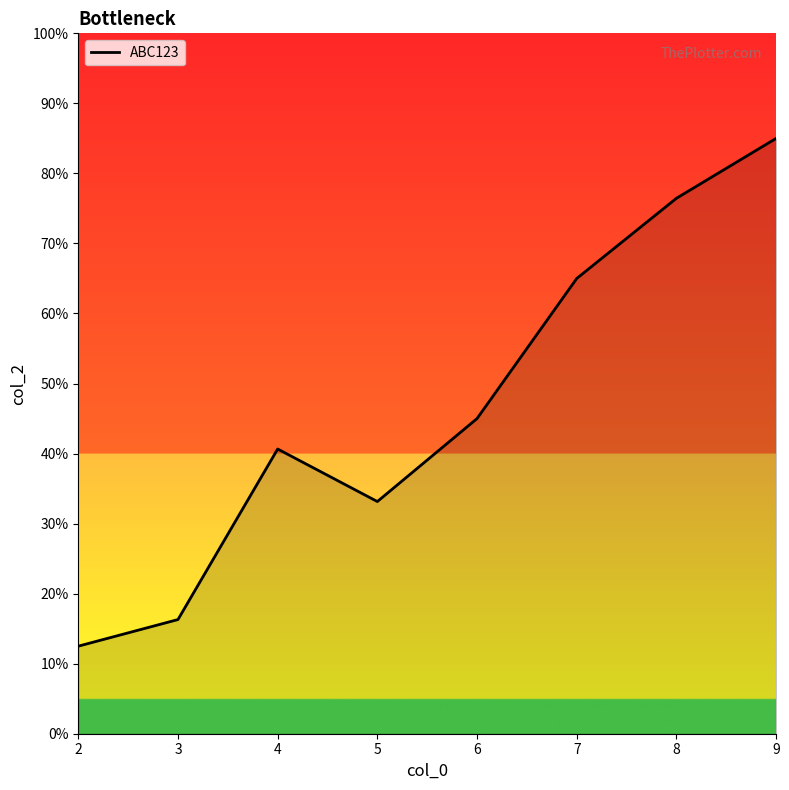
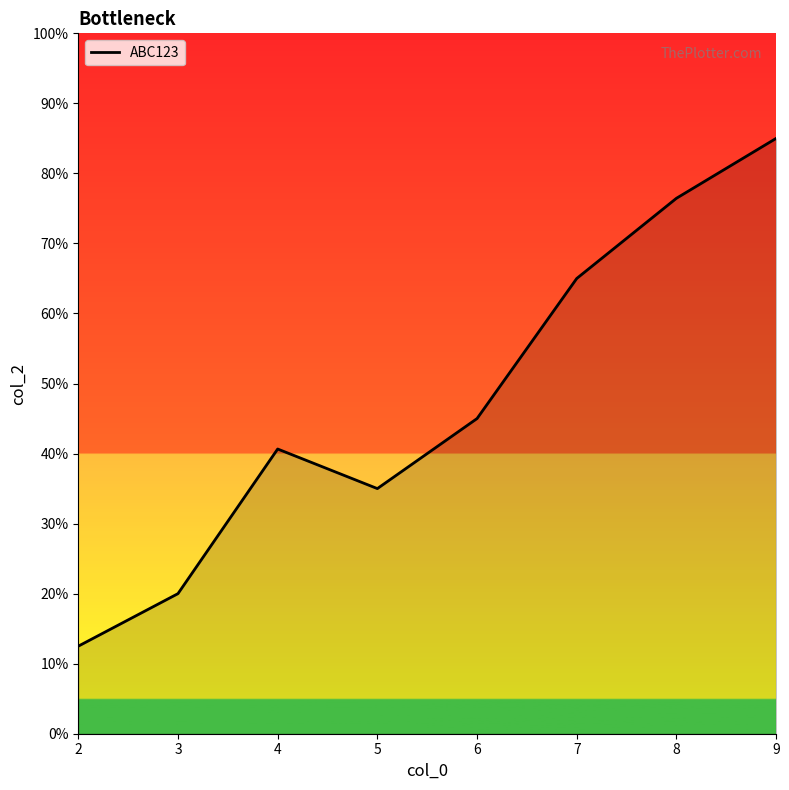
3: 16% -> 20%
5: 33% -> 35%
